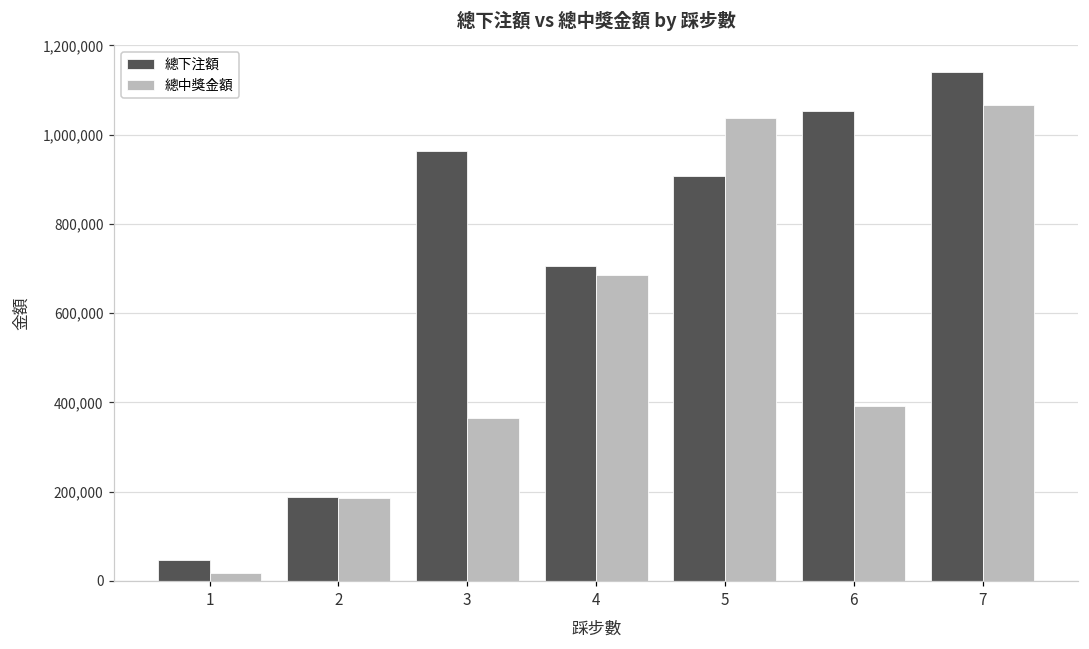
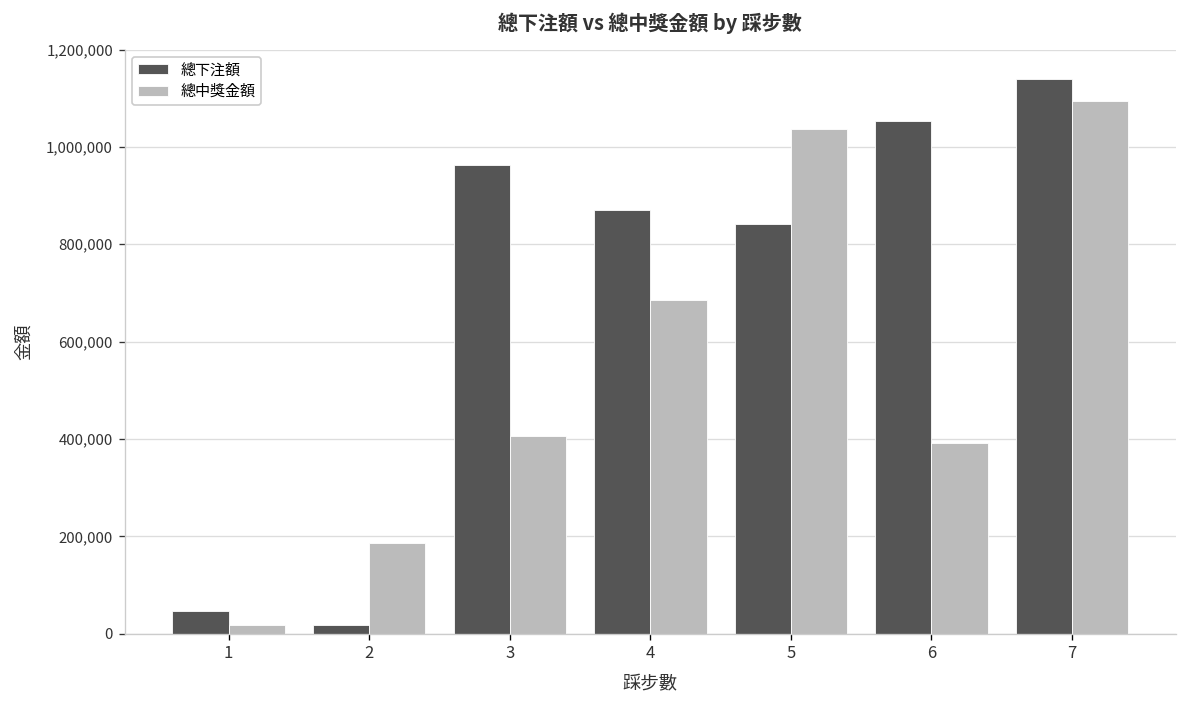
總下注額, 2: 190,000 -> 20,000
總中獎金額, 3: 360,000 -> 410,000
總下注額, 4: 700,000 -> 870,000
總下注額, 5: 910,000 -> 840,000
總中獎金額, 7: 1,070,000 -> 1,090,000
